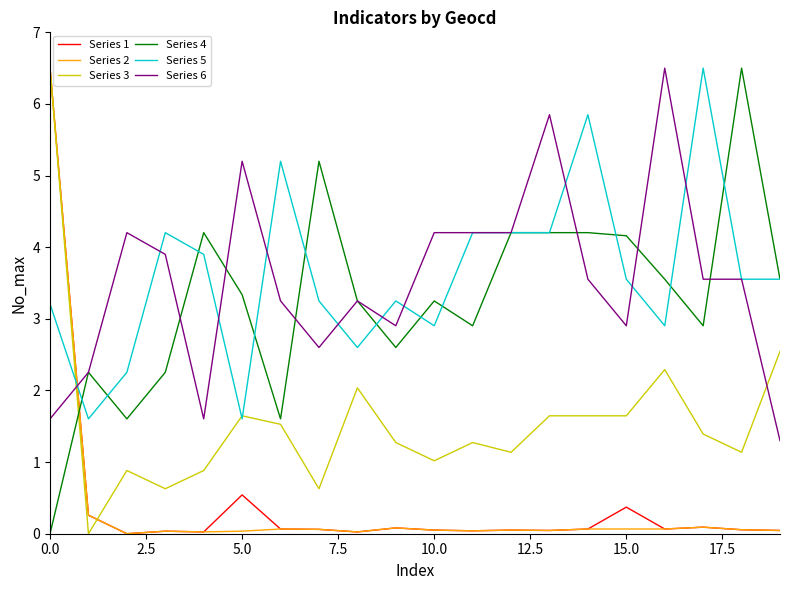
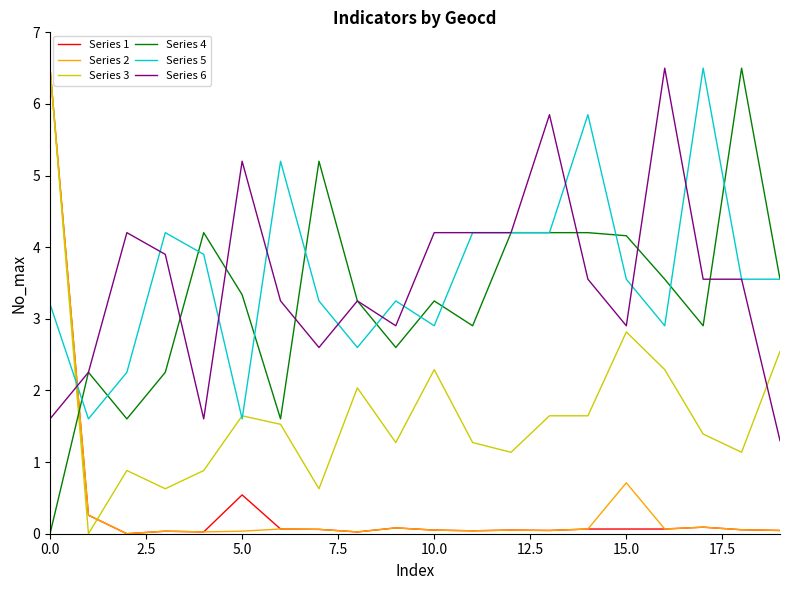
Series 3, 10.0: 1.0 -> 2.3
Series 1, 15.0: 0.4 -> 0.1
Series 2, 15.0: 0.1 -> 0.7
Series 3, 15.0: 1.6 -> 2.8
